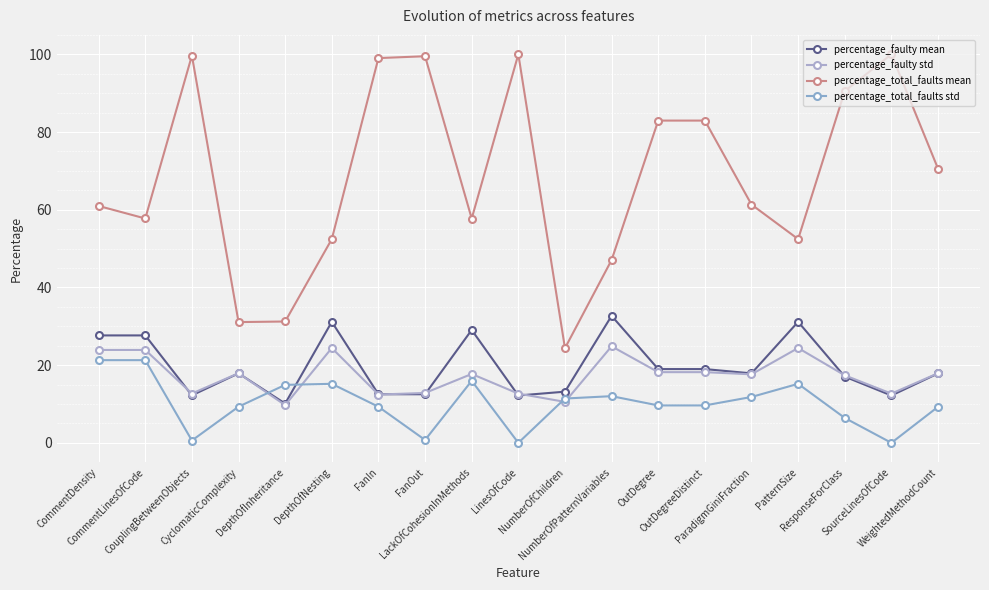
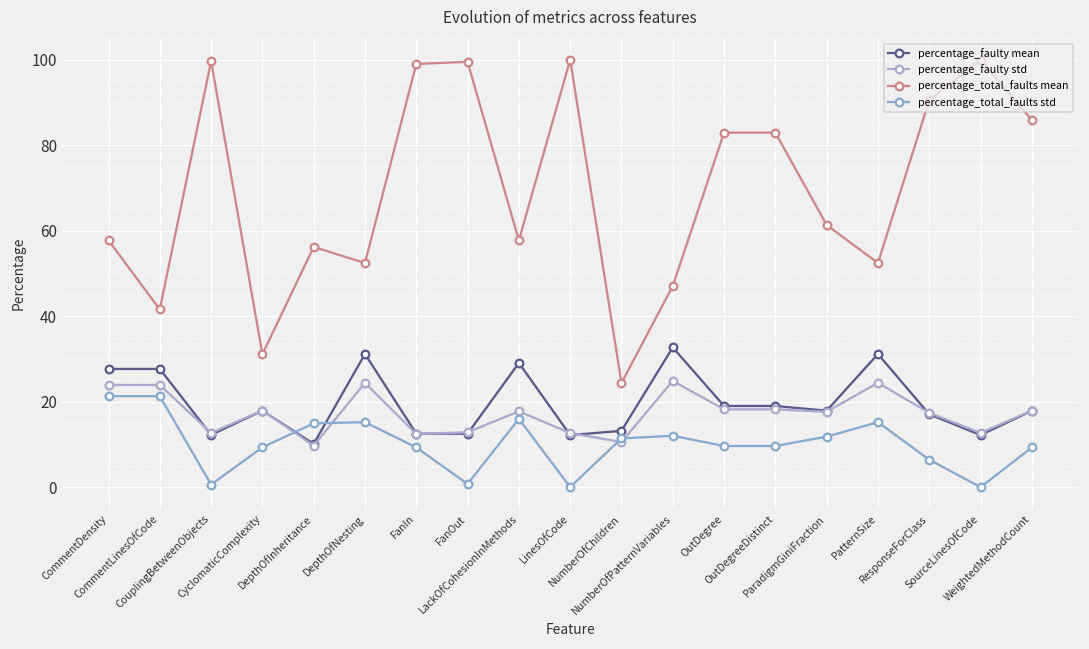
percentage_total_faults mean, CommentDensity: 61 -> 58
percentage_total_faults mean, CommentLinesOfCode: 58 -> 42
percentage_total_faults mean, DepthOfInheritance: 31 -> 56
percentage_total_faults mean, WeightedMethodCount: 71 -> 86
